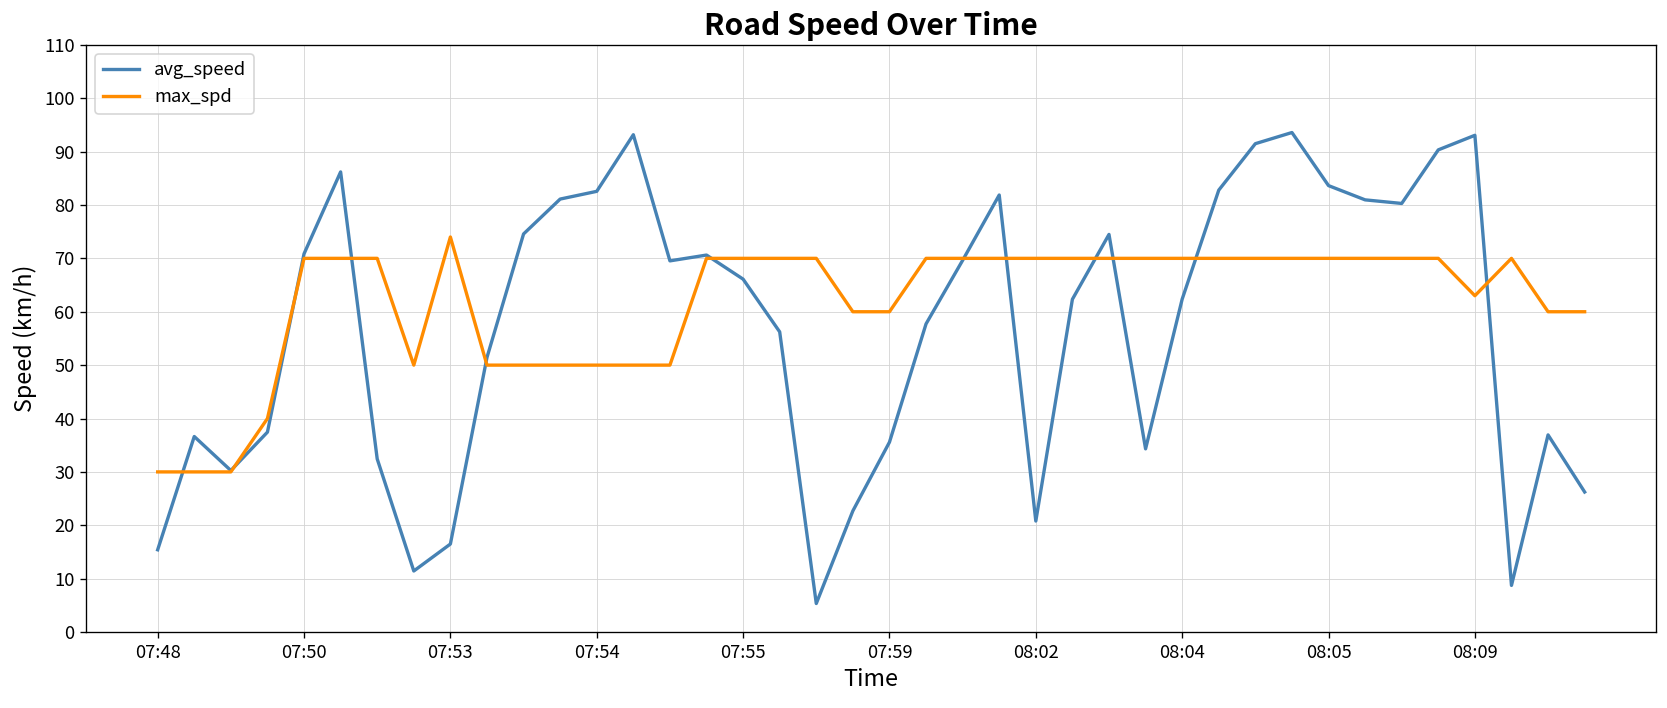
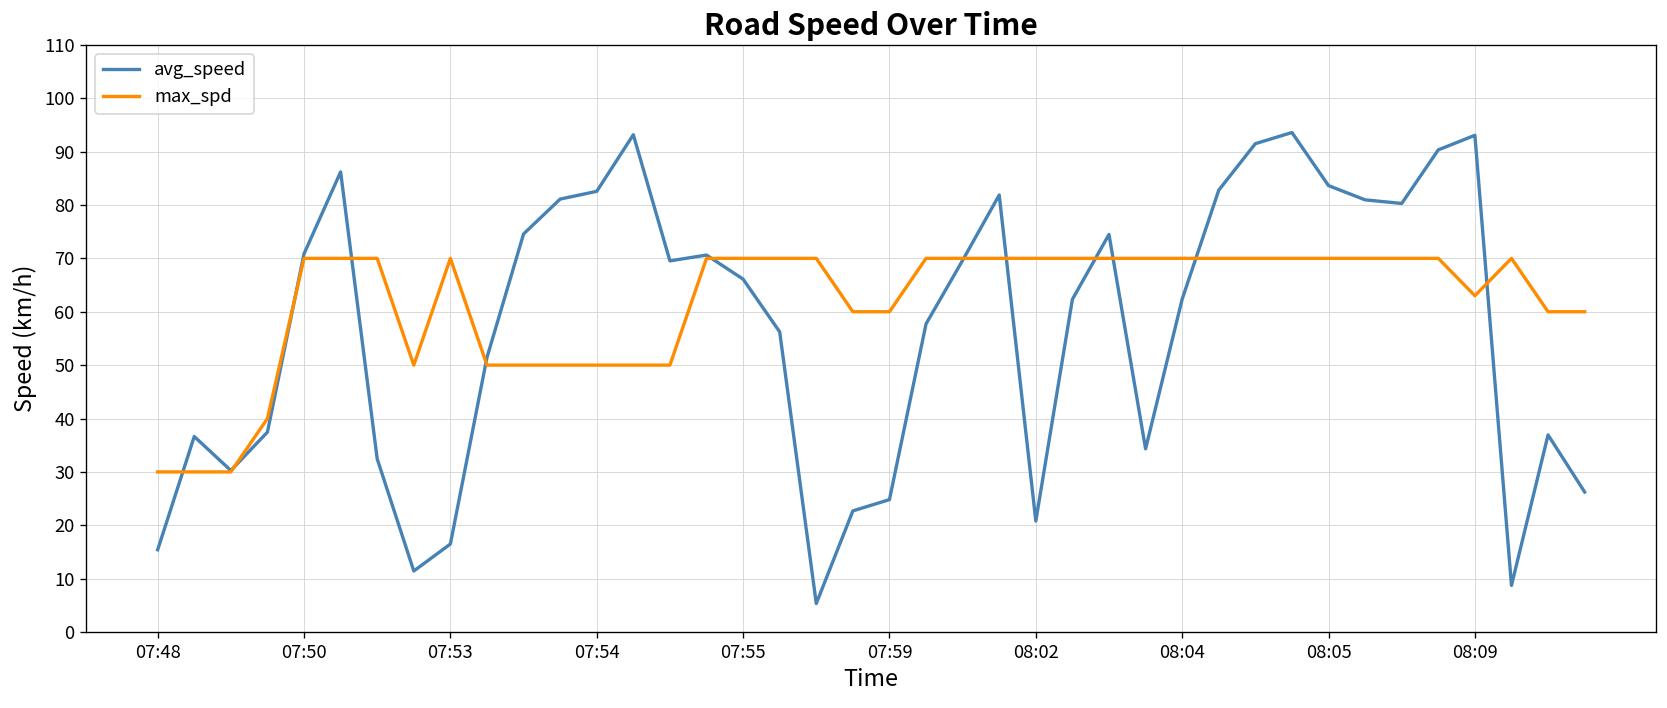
max_spd, 07:53: 74 -> 70
avg_speed, 07:59: 36 -> 25
